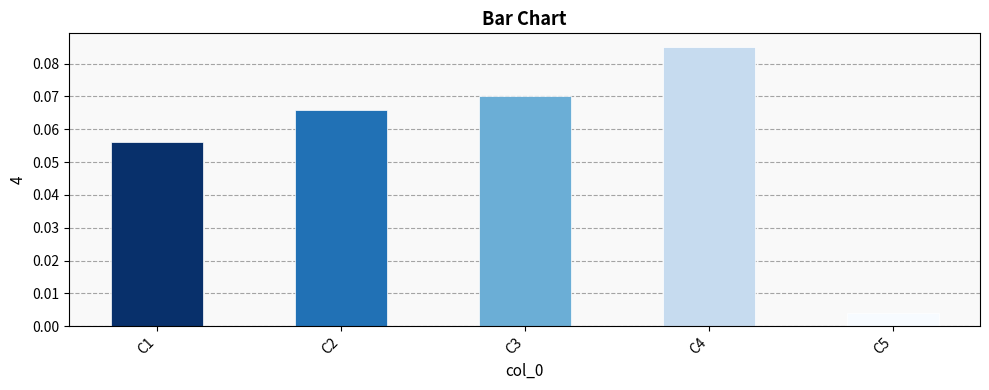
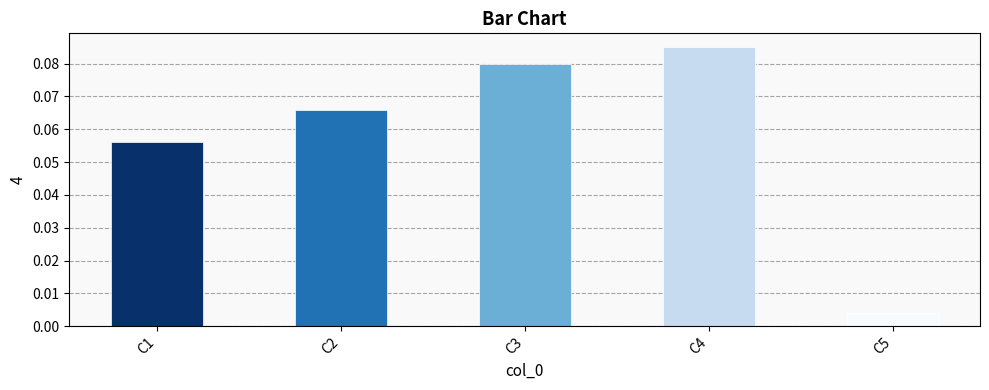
C3: 0.07 -> 0.08
